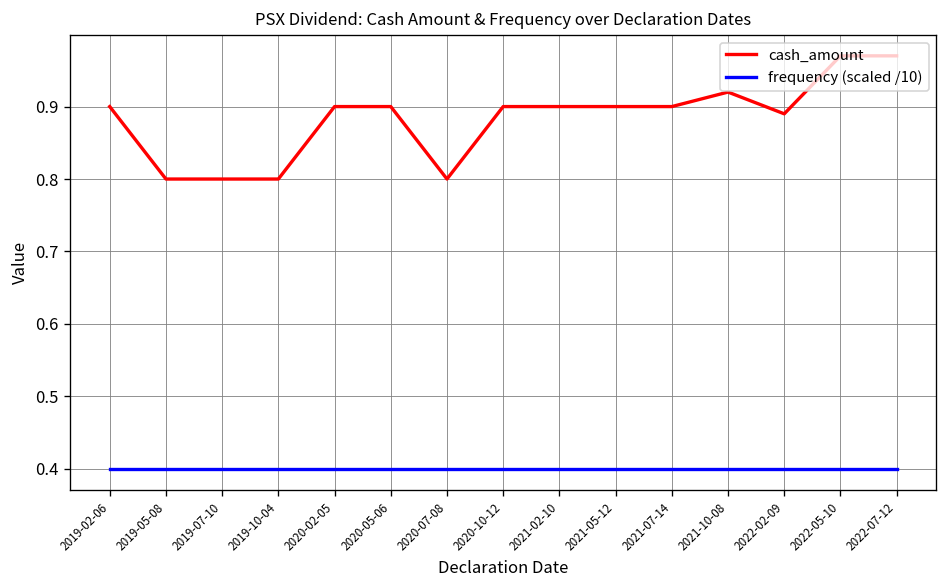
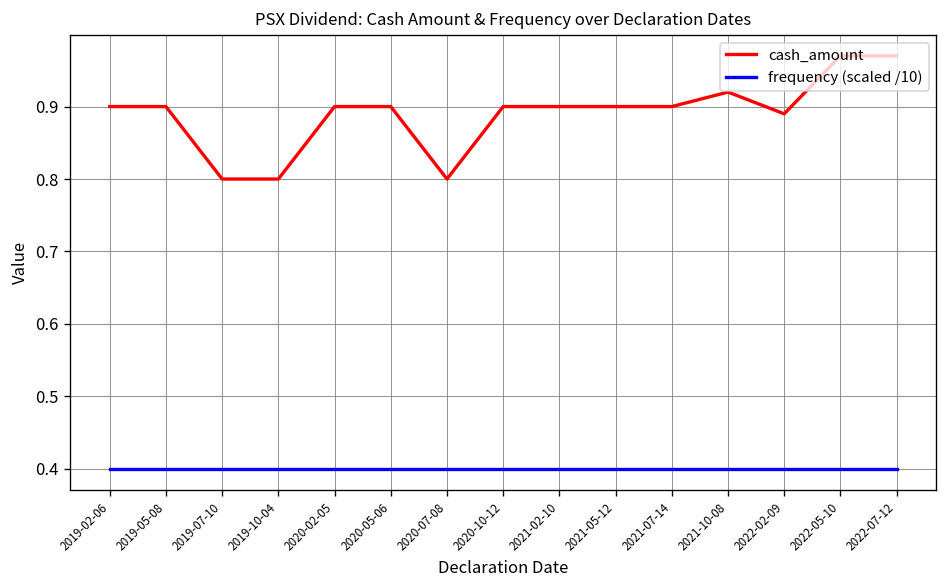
cash_amount, 2019-05-08: 0.8 -> 0.9
